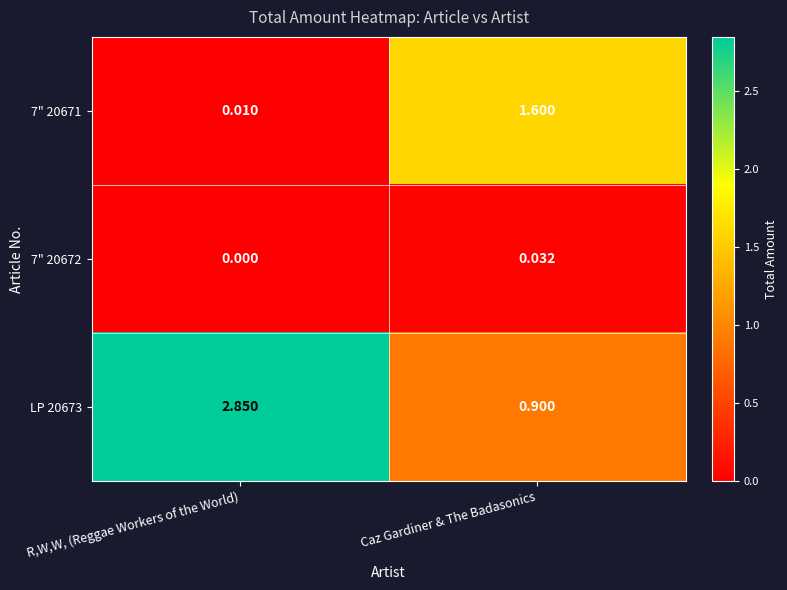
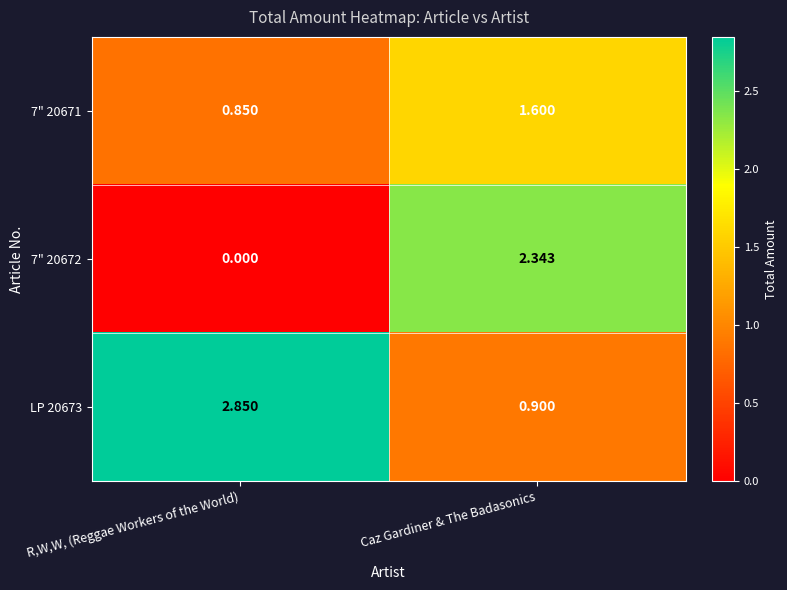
7" 20671, R,W,W, (Reggae Workers of the World): 0.010 -> 0.850
7" 20672, Caz Gardiner & The Badasonics: 0.032 -> 2.343
